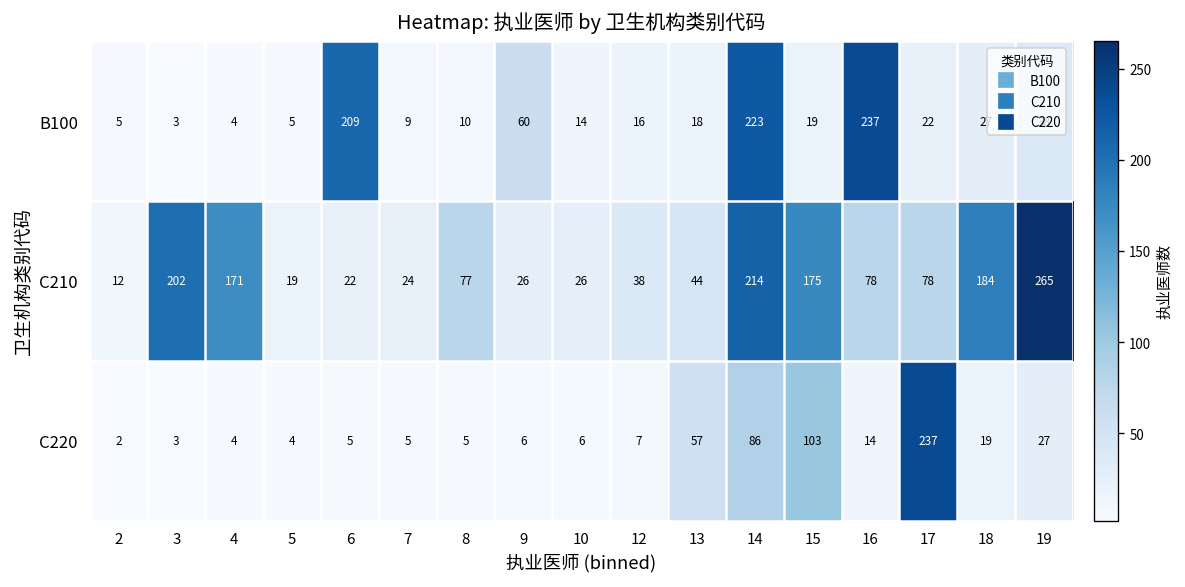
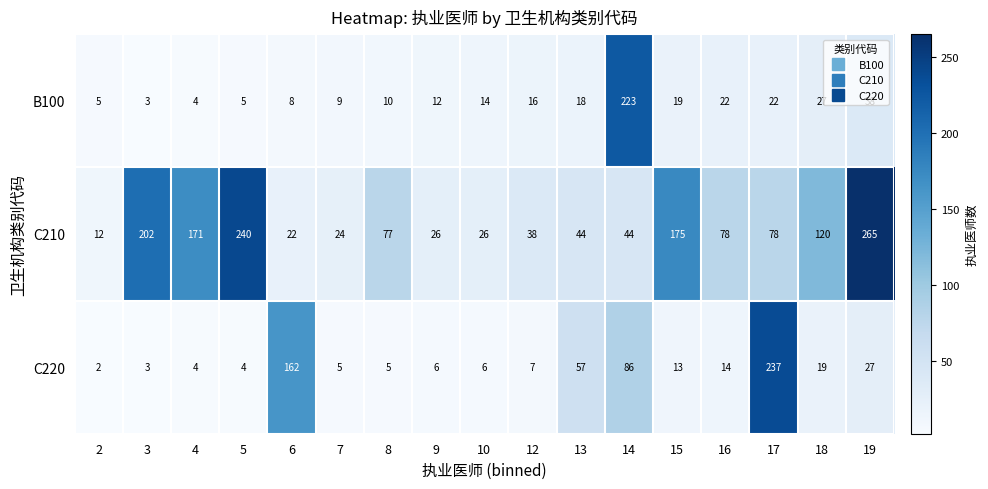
B100, 6: 209 -> 8
B100, 9: 60 -> 12
B100, 16: 237 -> 22
C210, 5: 19 -> 240
C210, 14: 214 -> 44
C210, 18: 184 -> 120
C220, 6: 5 -> 162
C220, 15: 103 -> 13
